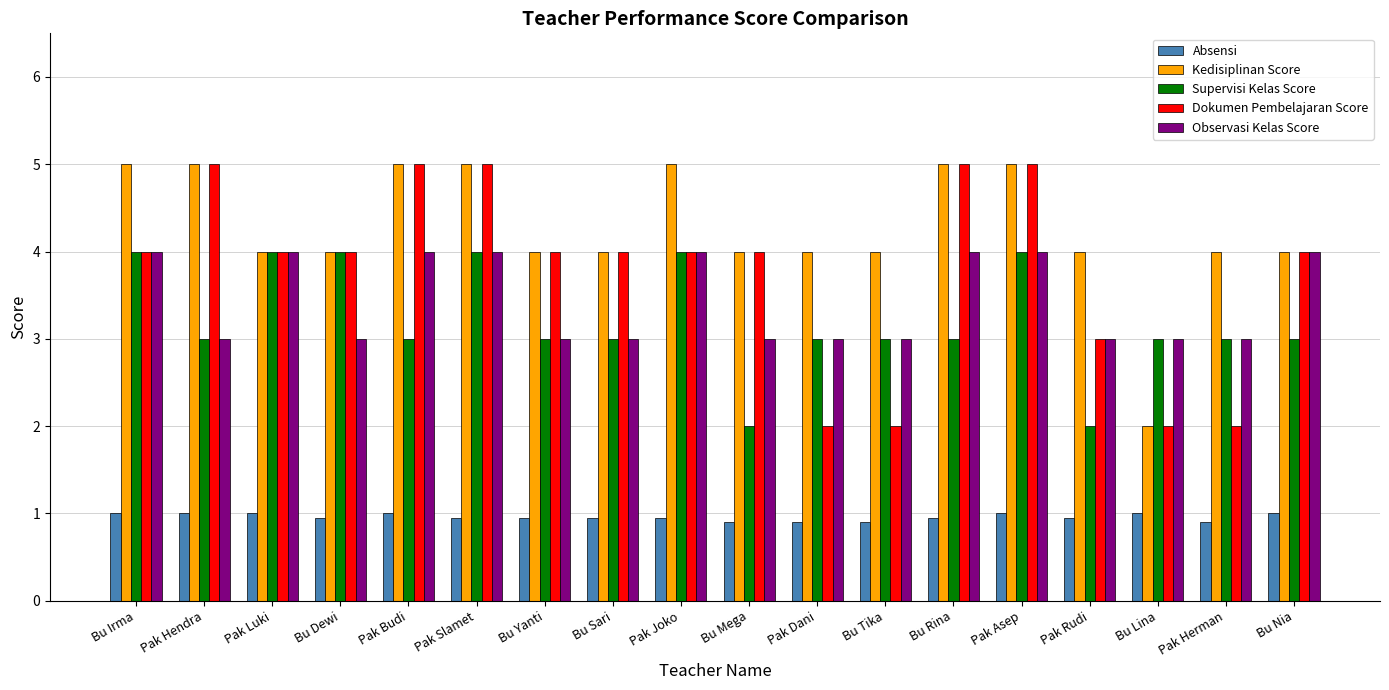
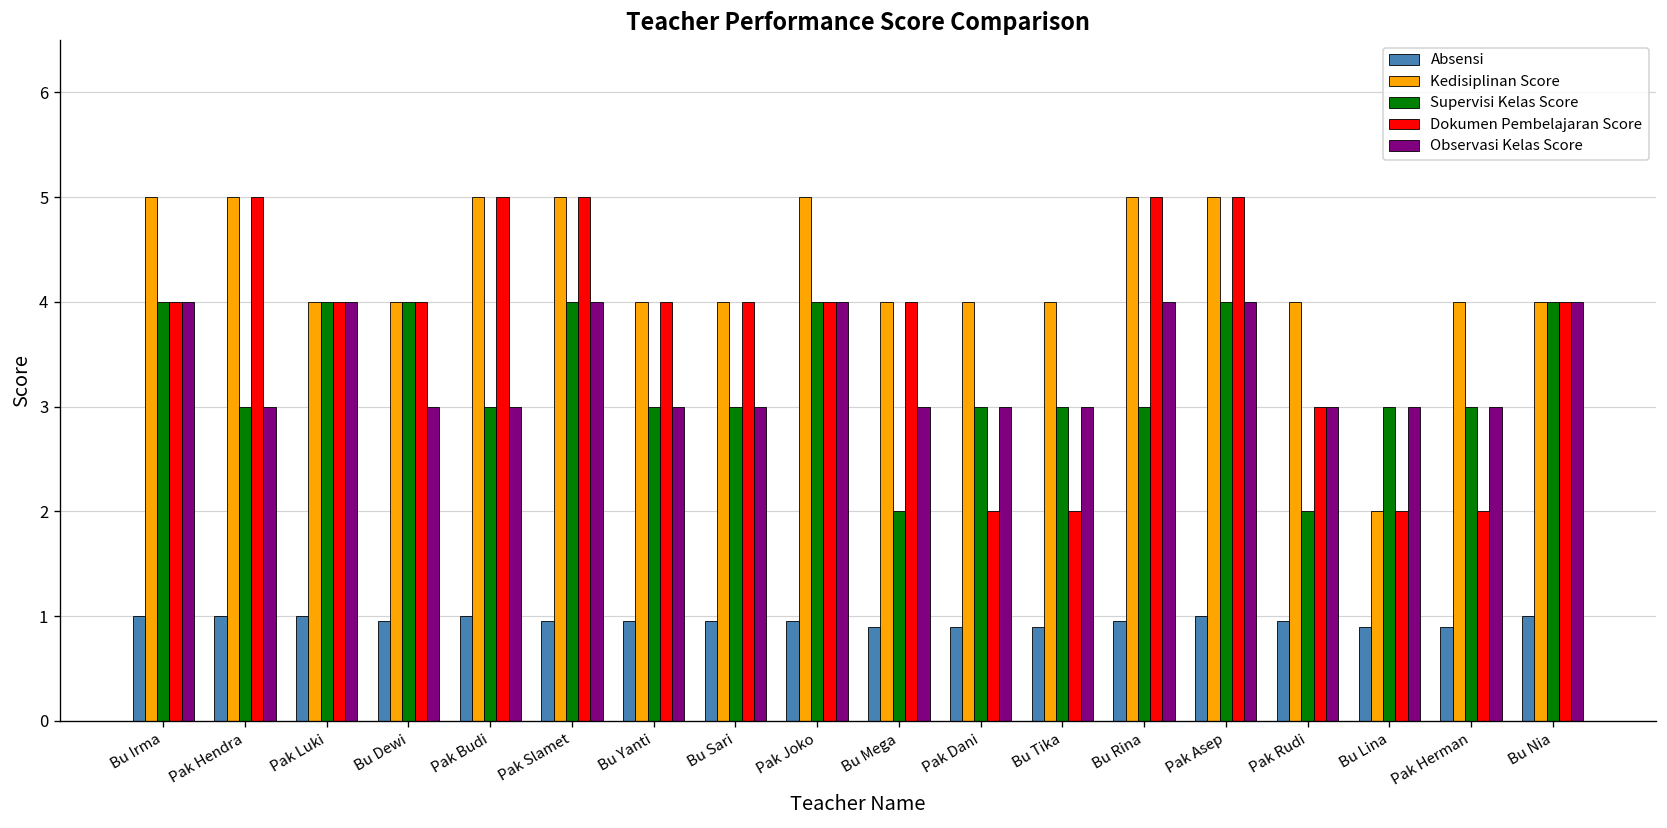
Observasi Kelas Score, Pak Budi: 4 -> 3
Absensi, Bu Lina: 1.0 -> 0.9
Supervisi Kelas Score, Bu Nia: 3 -> 4
